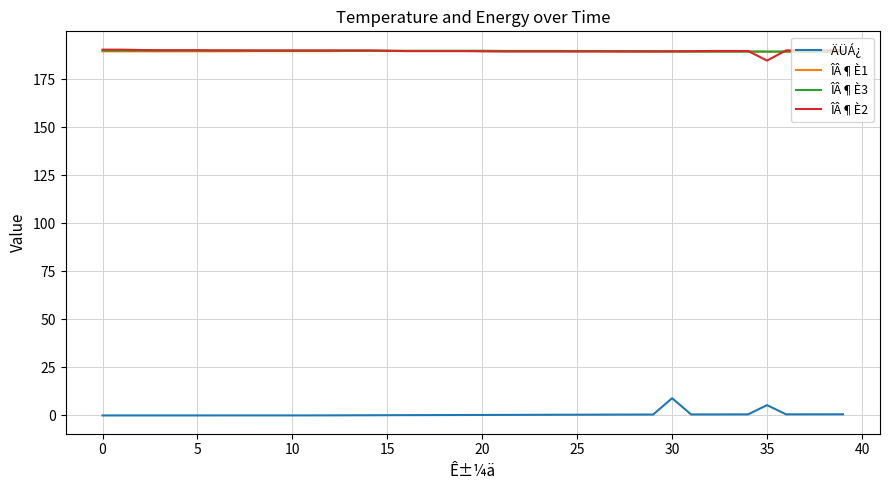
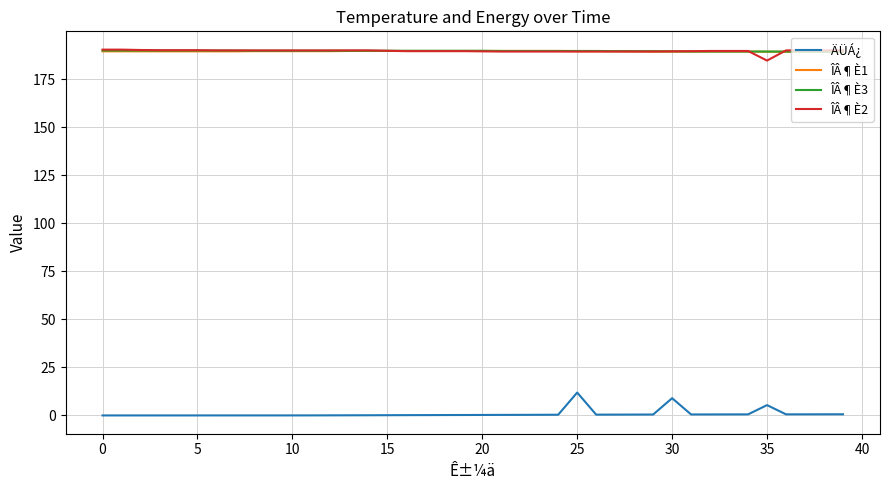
ÄÜÁ¿, 25: 0 -> 12
